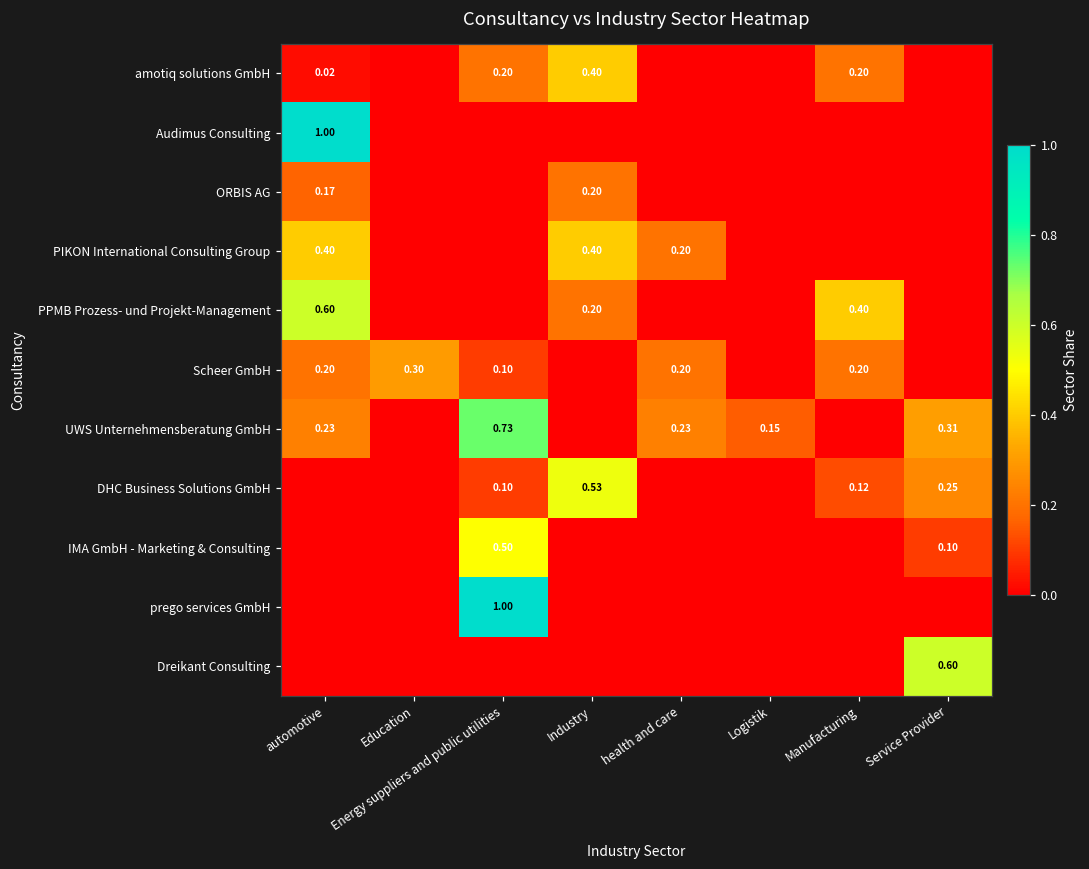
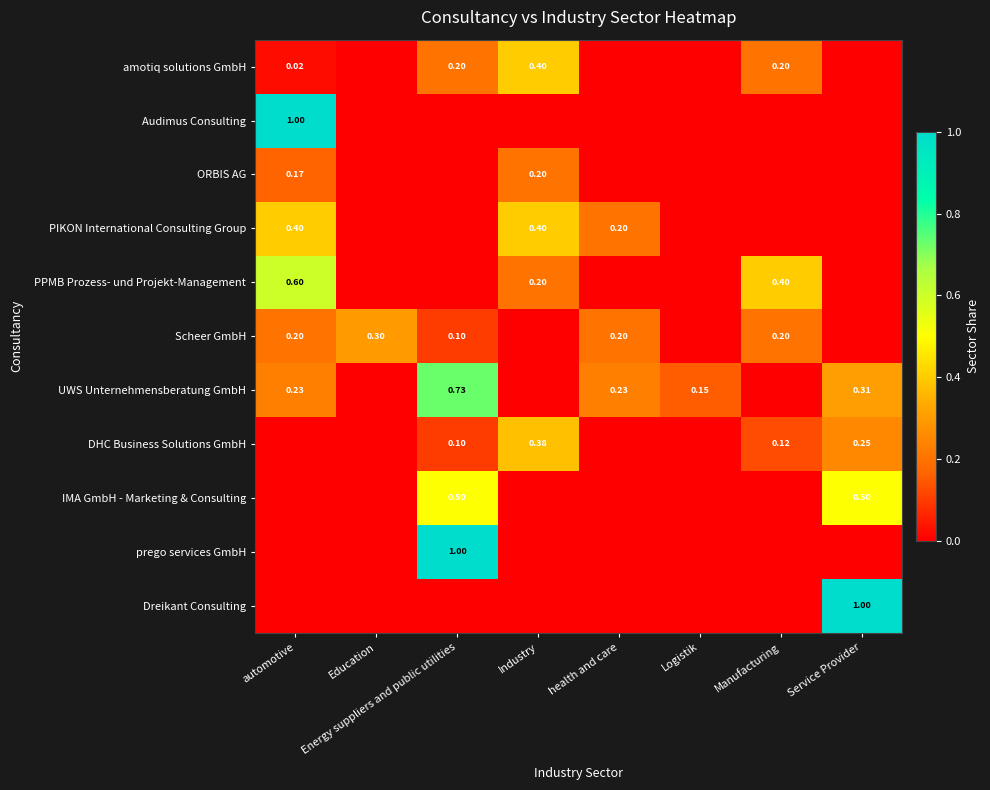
DHC Business Solutions GmbH, Industry: 0.53 -> 0.38
IMA GmbH - Marketing & Consulting, Service Provider: 0.10 -> 0.50
Dreikant Consulting, Service Provider: 0.60 -> 1.00
